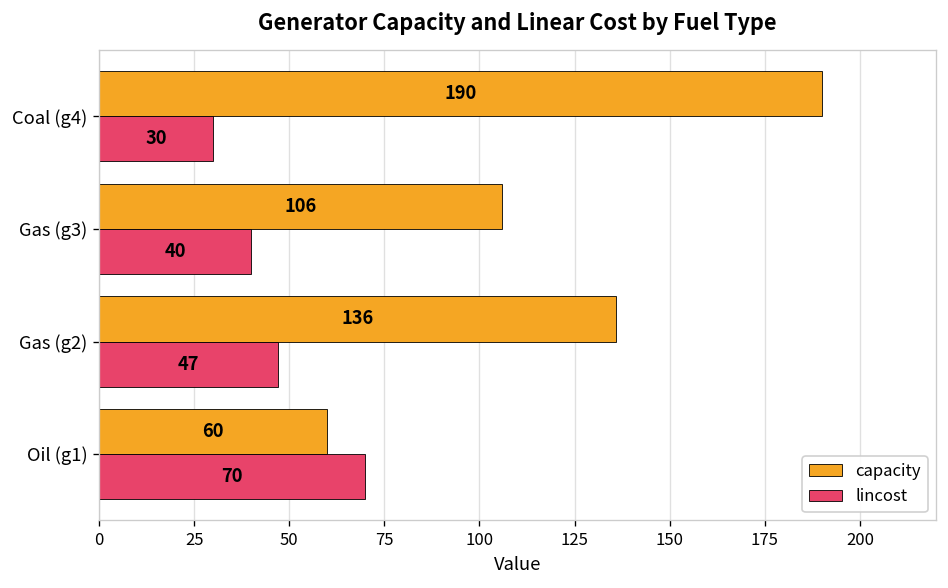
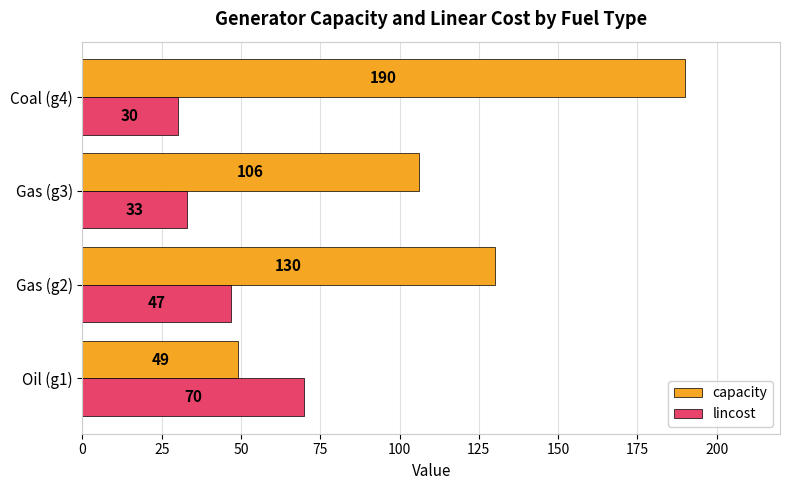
lincost, Gas (g3): 40 -> 33
capacity, Gas (g2): 136 -> 130
capacity, Oil (g1): 60 -> 49
